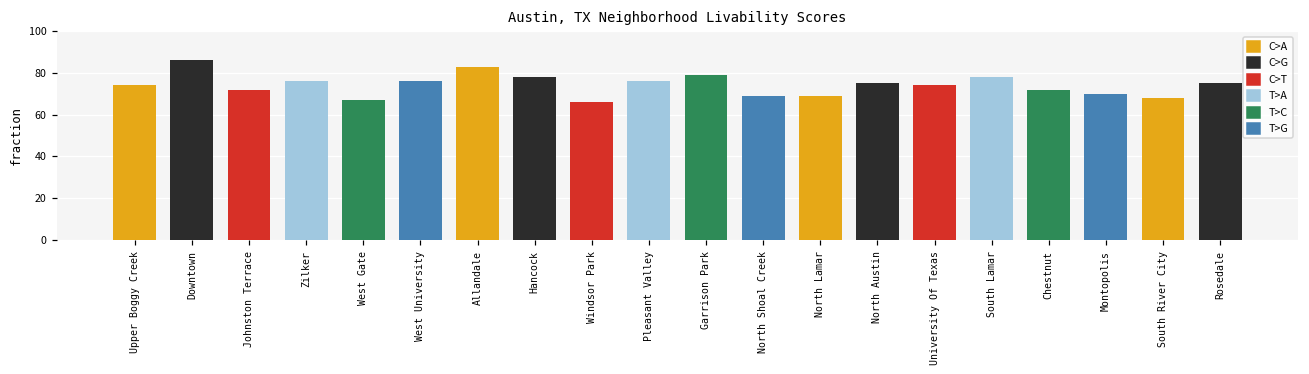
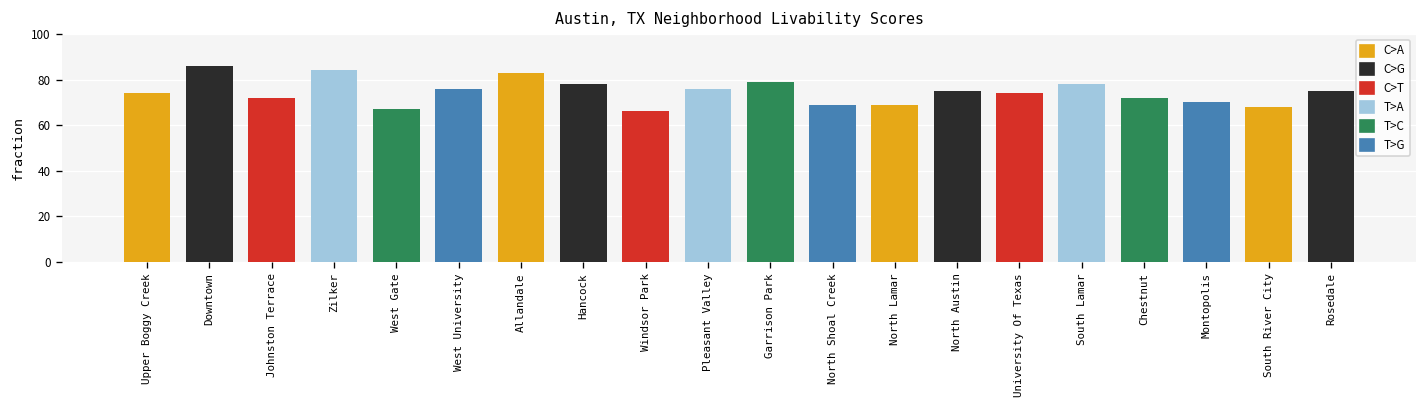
Zilker: 76 -> 84
